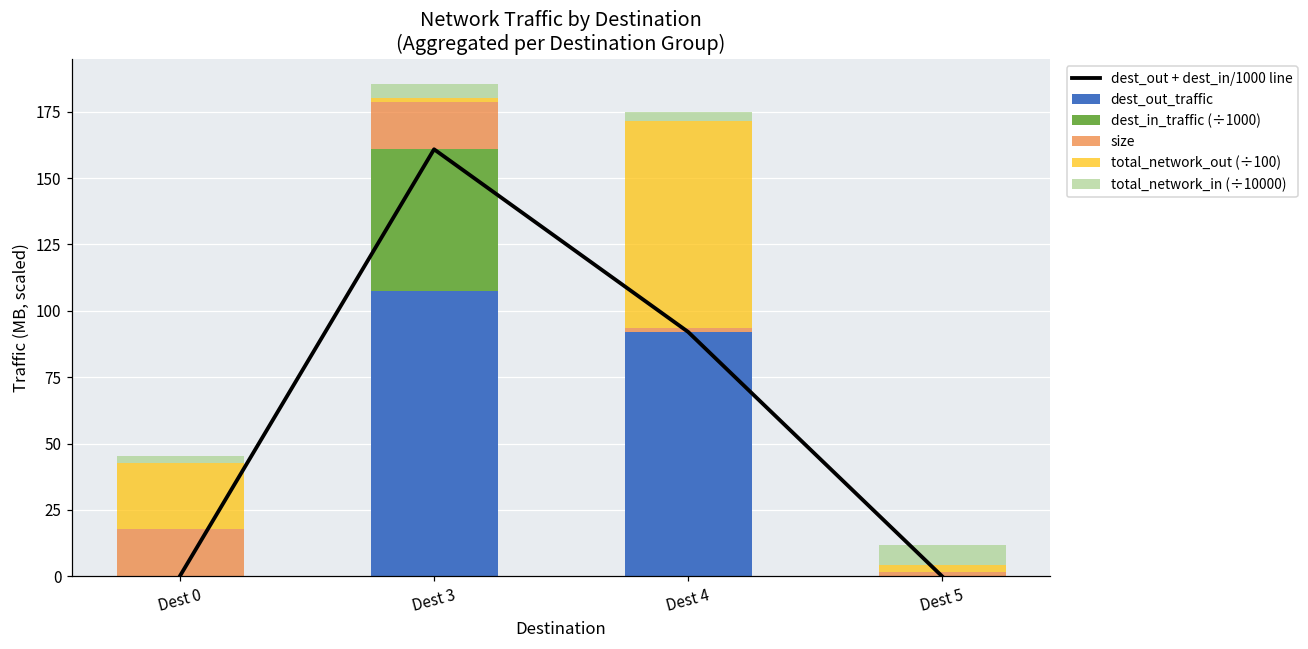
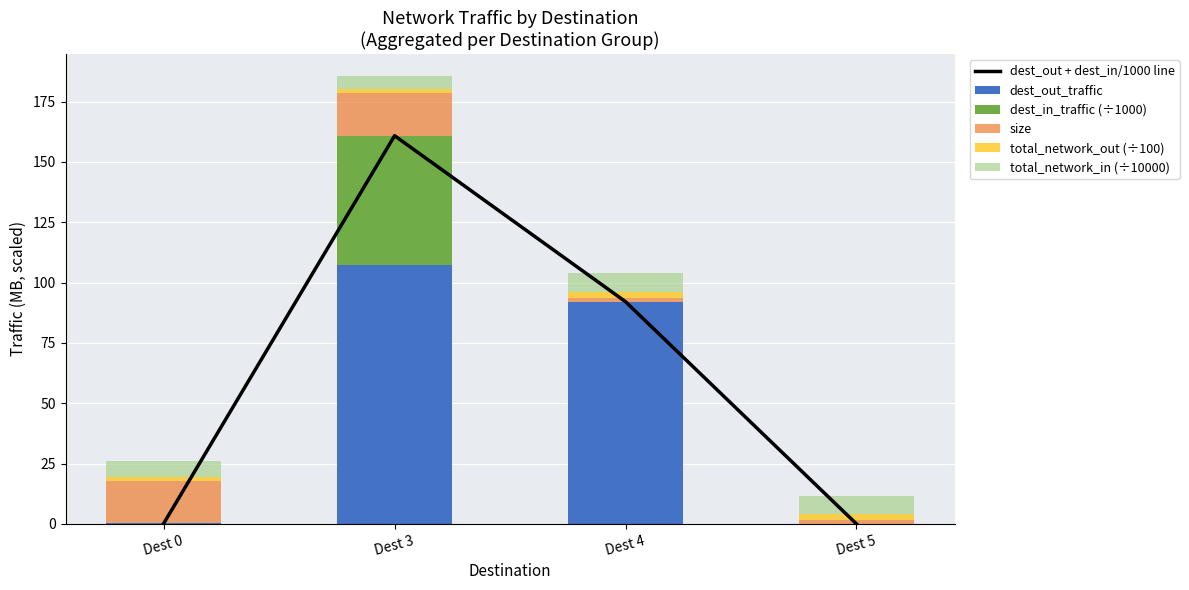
total_network_out (÷100), Dest 0: 25 -> 2
total_network_in (÷10000), Dest 0: 3 -> 7
total_network_out (÷100), Dest 4: 78 -> 3
total_network_in (÷10000), Dest 4: 3 -> 8
